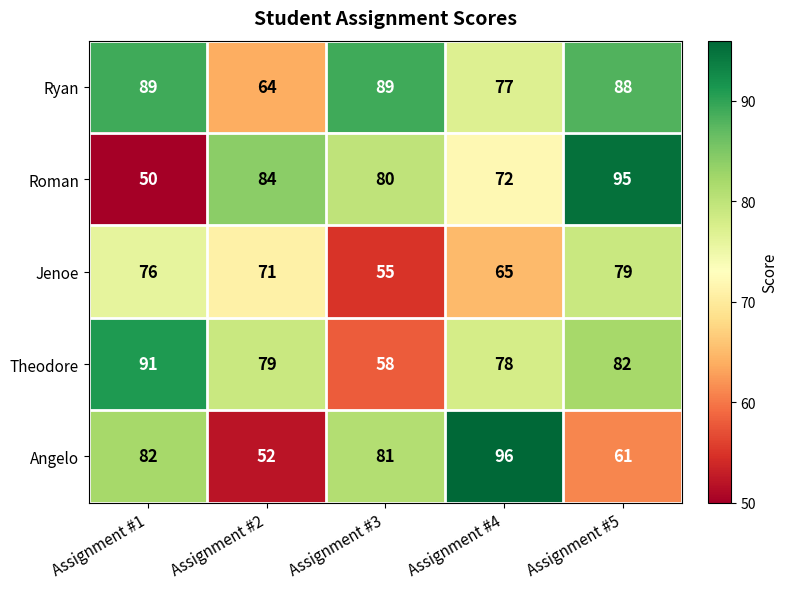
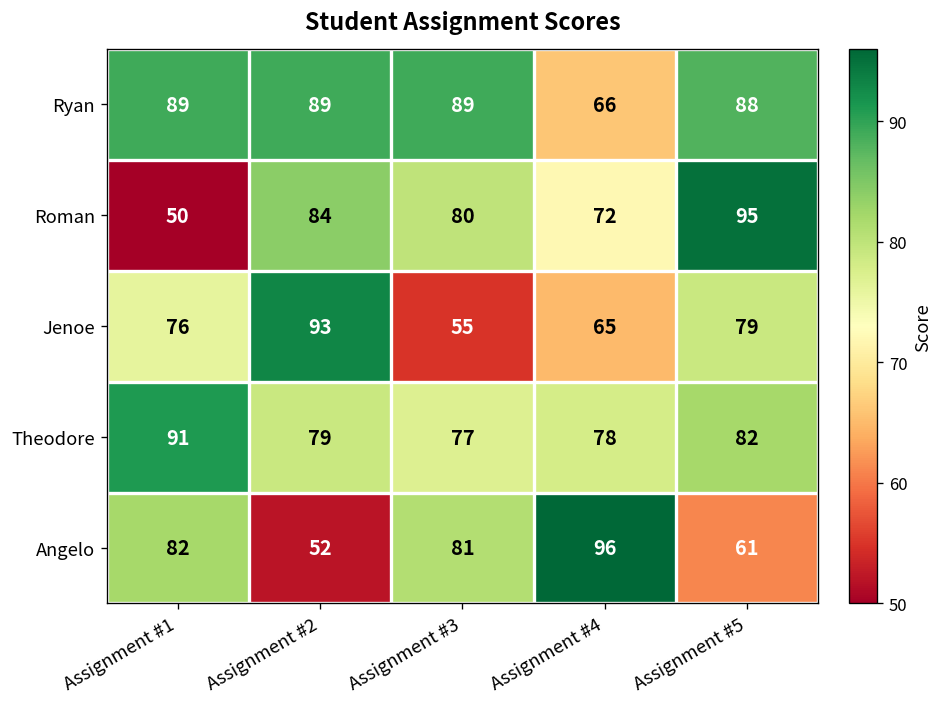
Ryan, Assignment #2: 64 -> 89
Ryan, Assignment #4: 77 -> 66
Jenoe, Assignment #2: 71 -> 93
Theodore, Assignment #3: 58 -> 77
